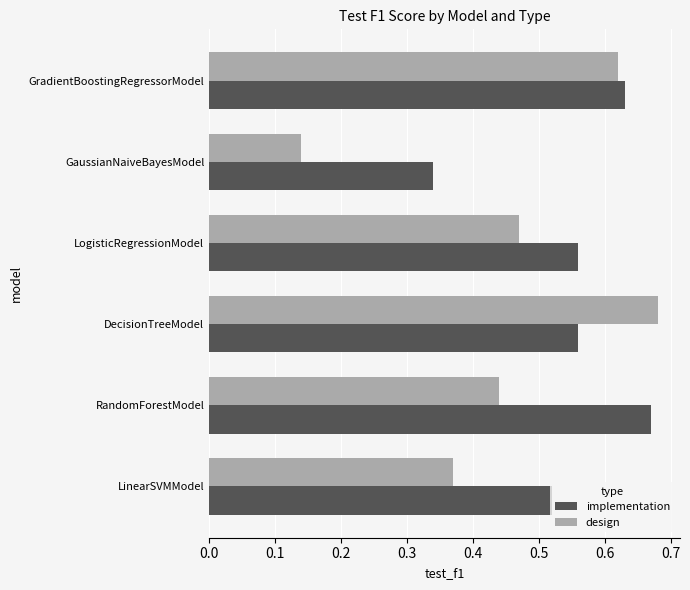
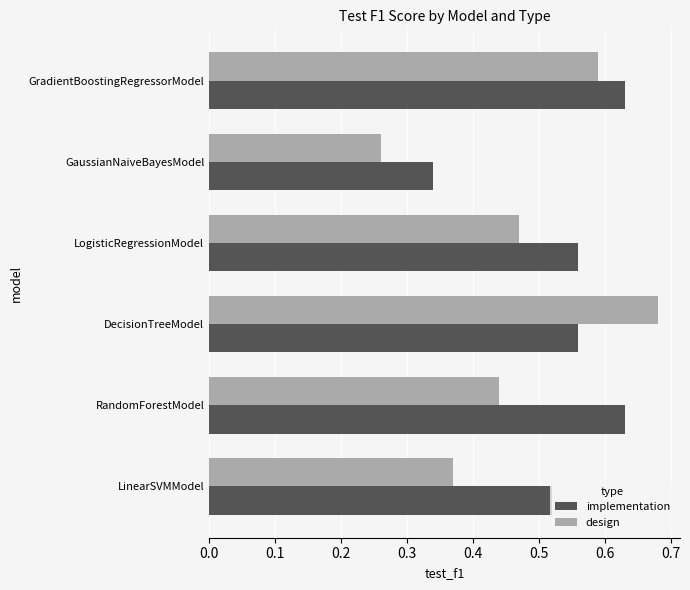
design, GradientBoostingRegressorModel: 0.62 -> 0.59
design, GaussianNaiveBayesModel: 0.14 -> 0.26
implementation, RandomForestModel: 0.67 -> 0.63
